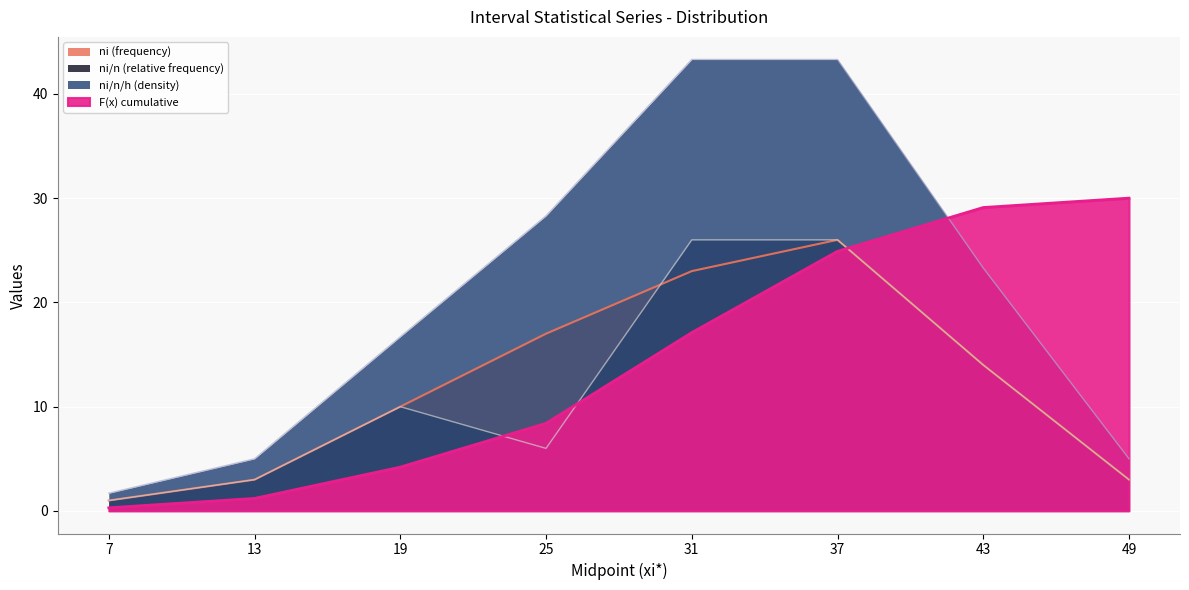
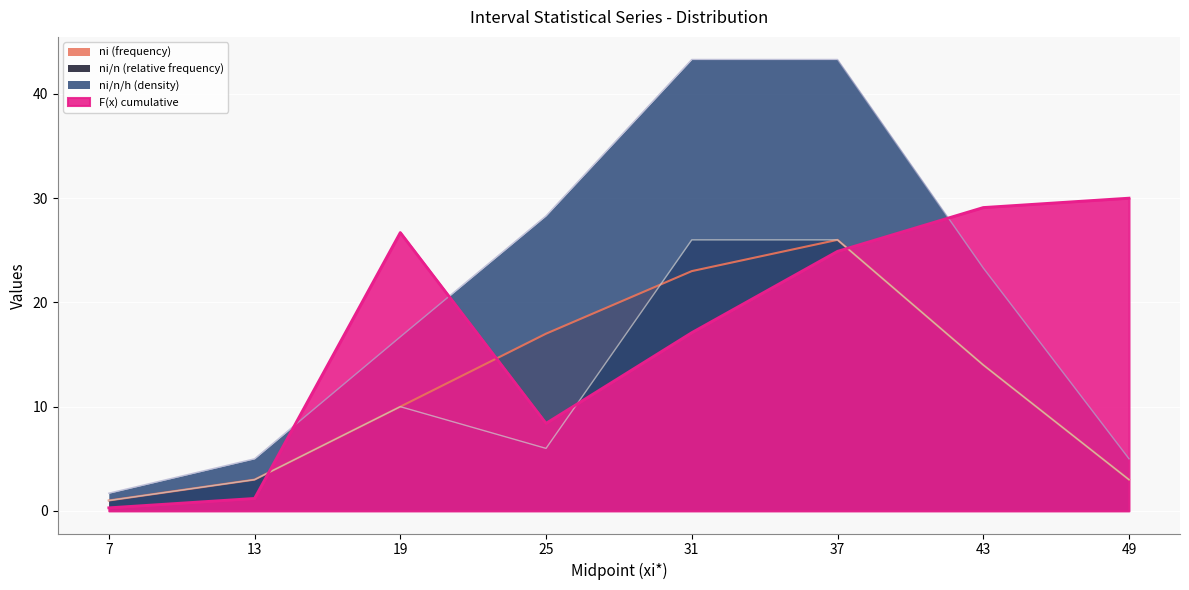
F(x) cumulative, 19: 4.2 -> 26.7
